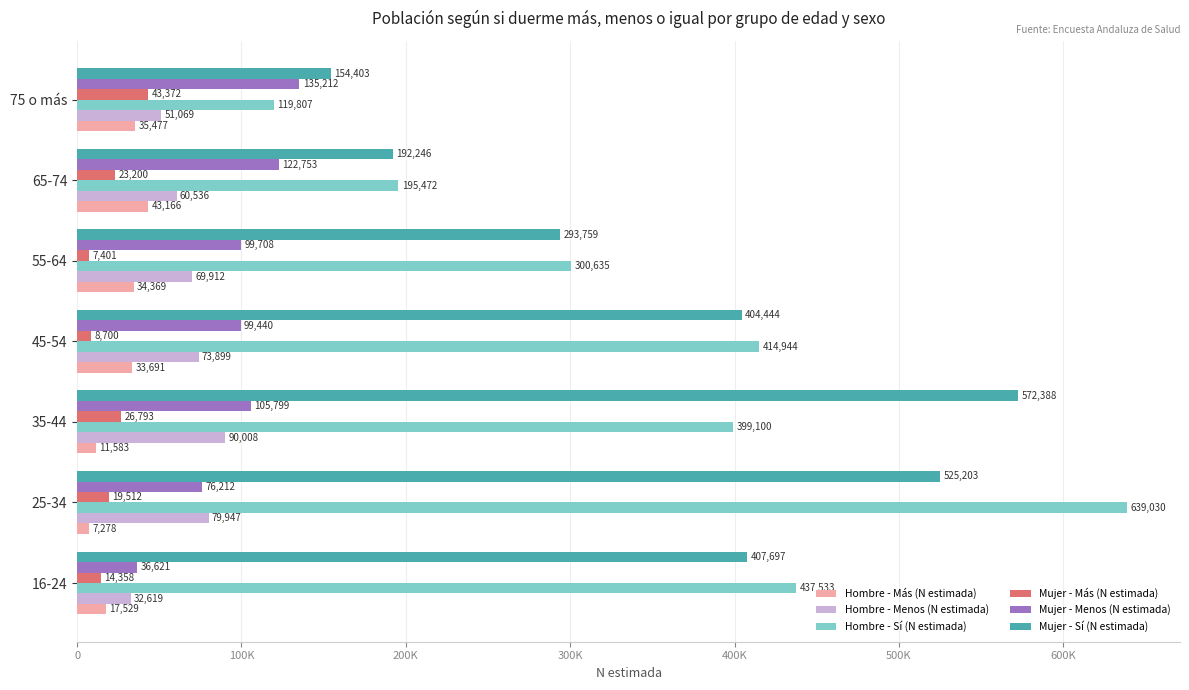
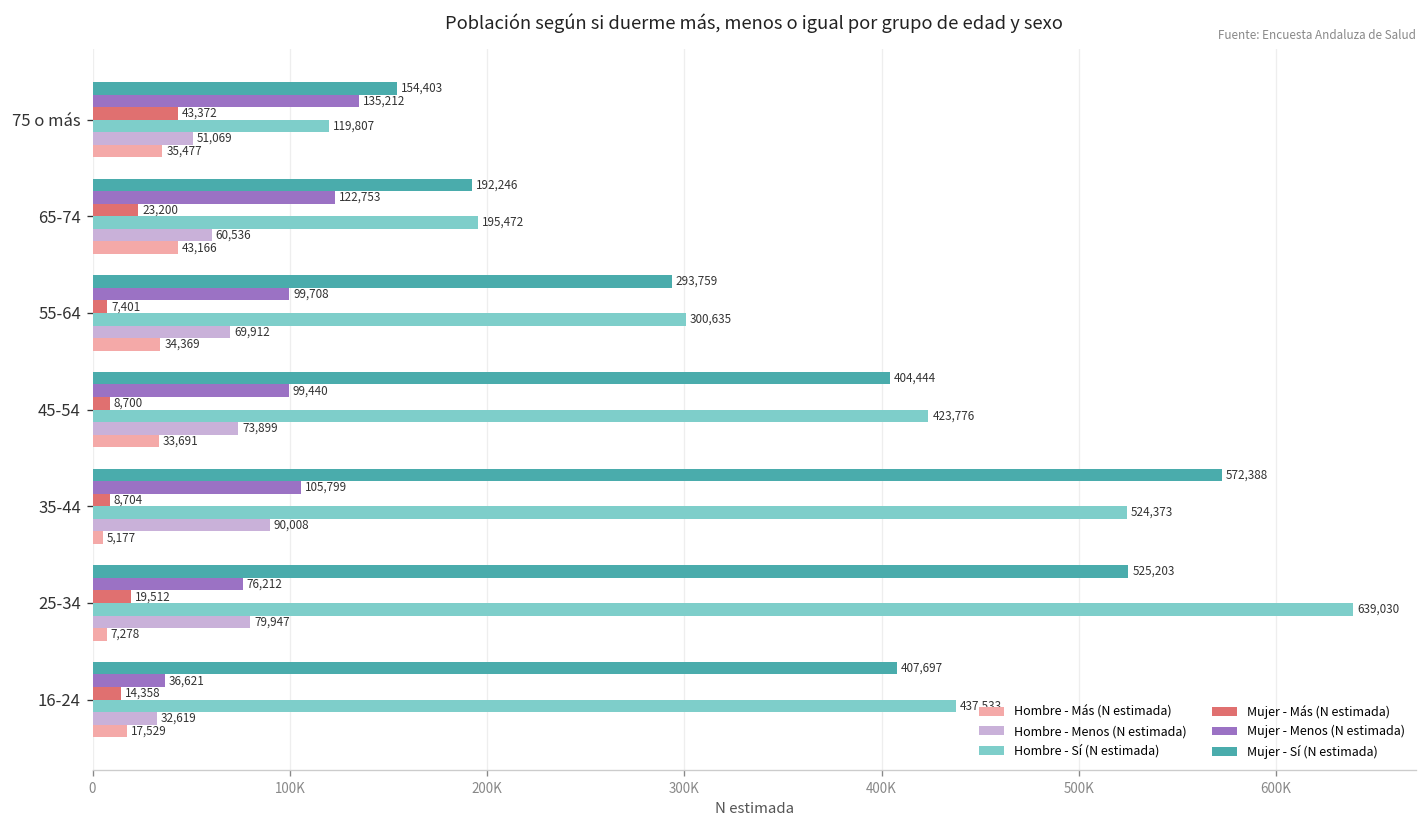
Hombre - Sí (N estimada), 45-54: 414,944 -> 423,776
Mujer - Más (N estimada), 35-44: 26,793 -> 8,704
Hombre - Sí (N estimada), 35-44: 399,100 -> 524,373
Hombre - Más (N estimada), 35-44: 11,583 -> 5,177
